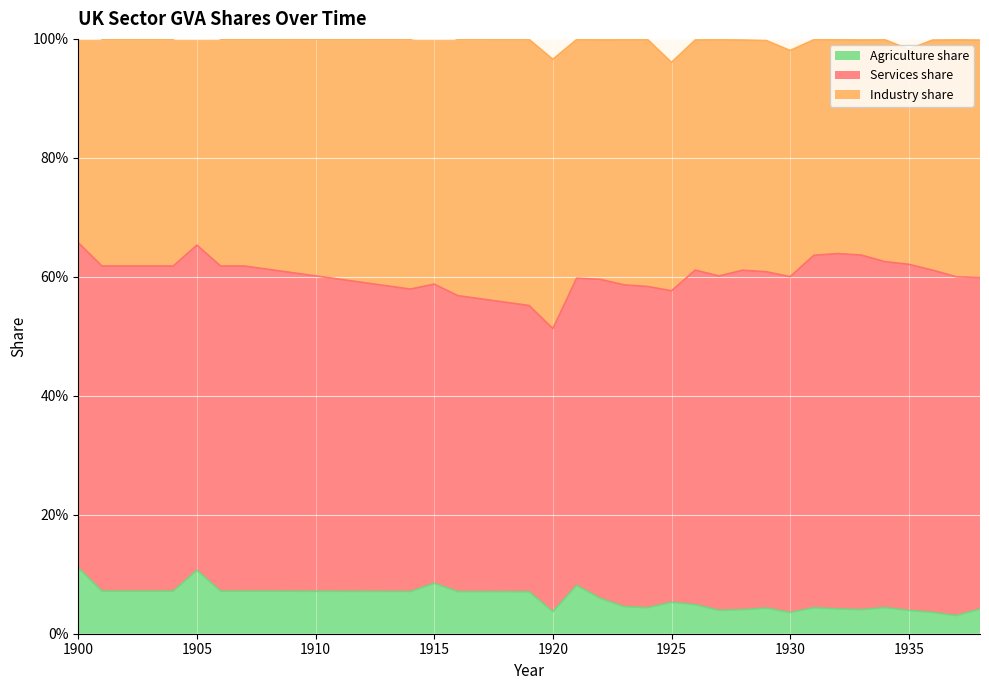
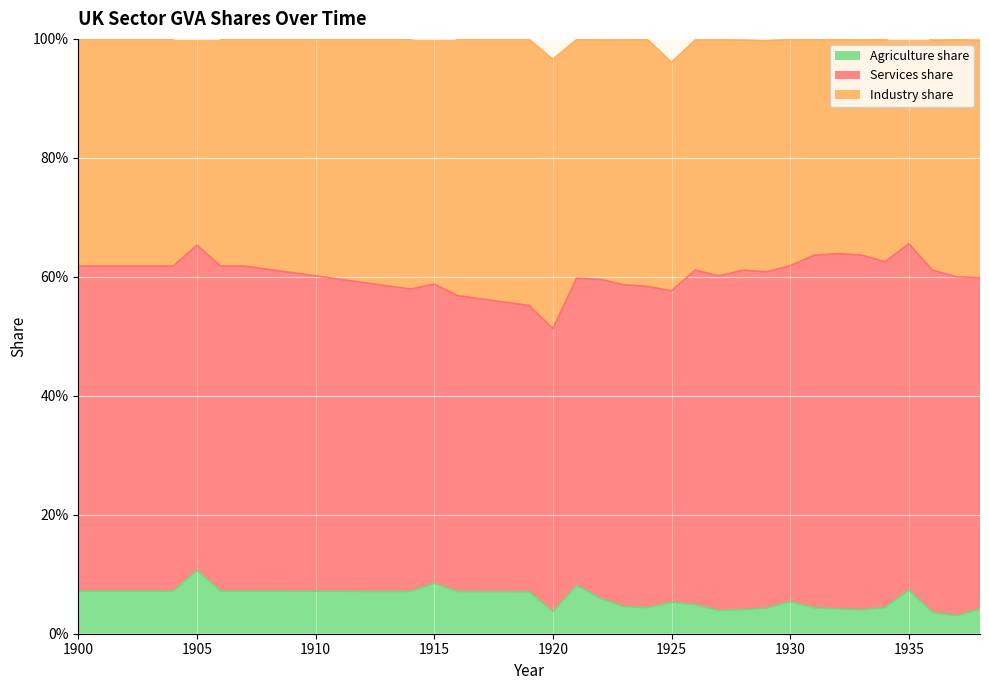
Agriculture share, 1900: 11% -> 7%
Agriculture share, 1930: 4% -> 5%
Agriculture share, 1935: 4% -> 7%
